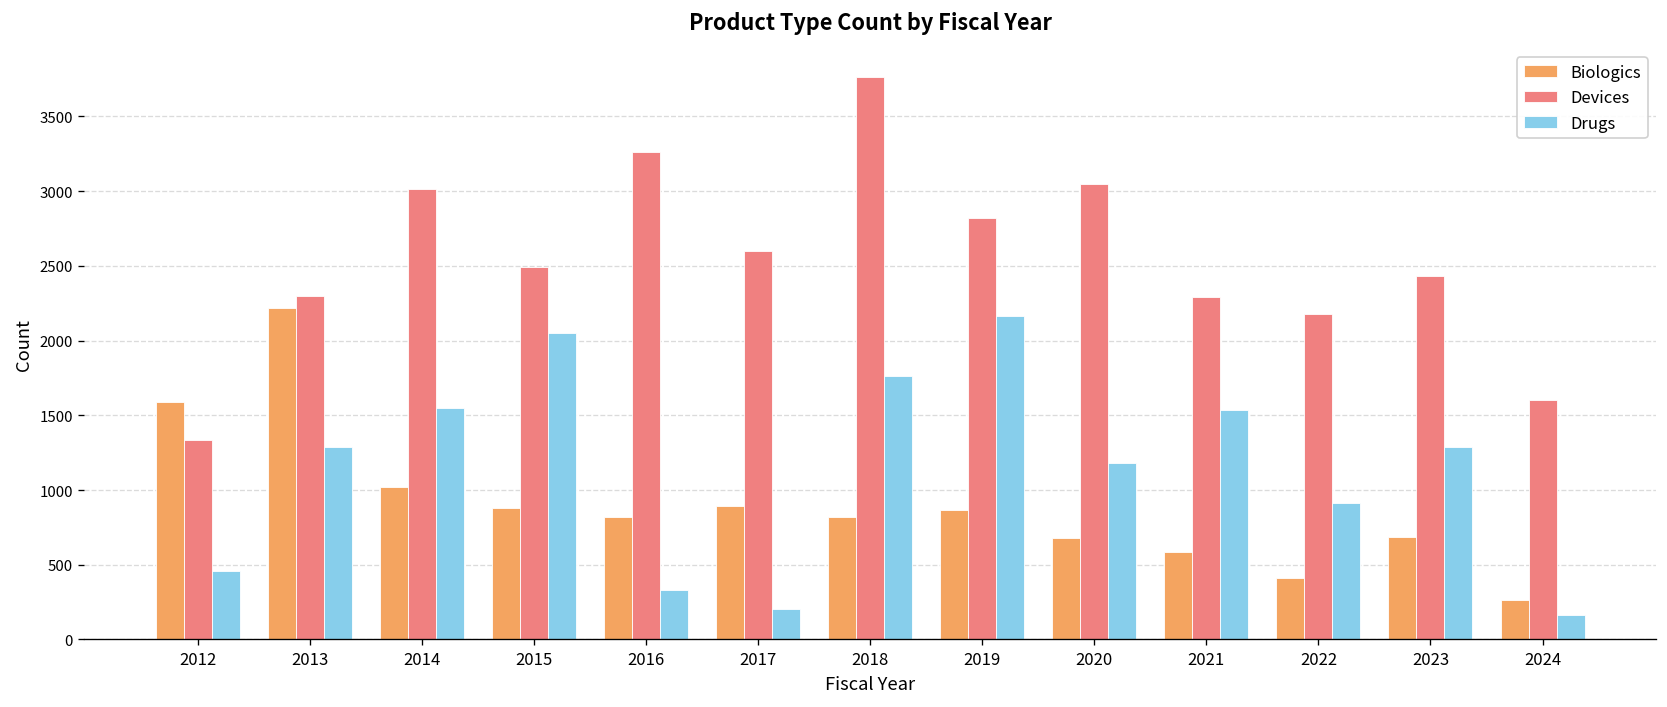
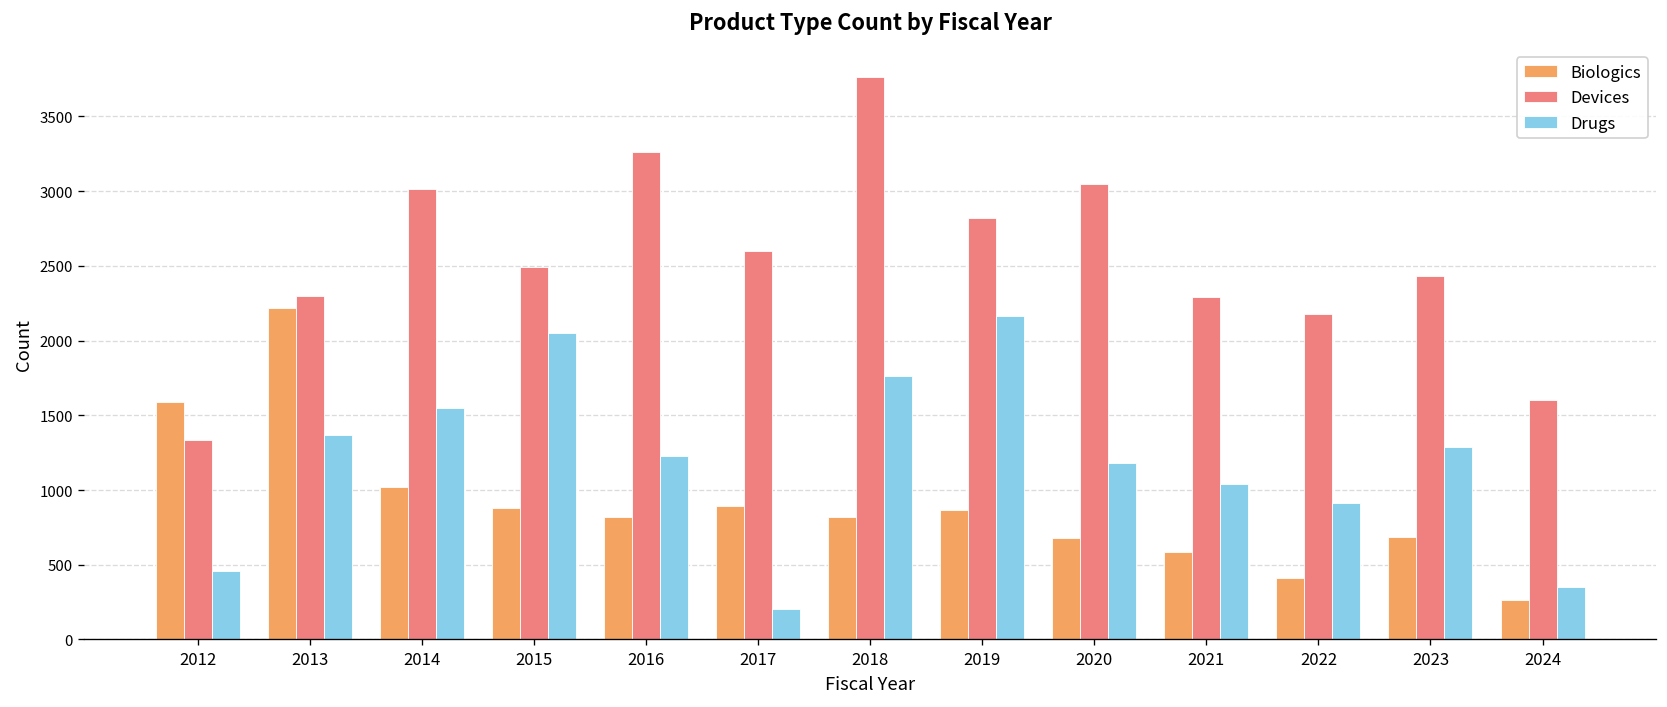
Drugs, 2013: 1290 -> 1370
Drugs, 2016: 330 -> 1230
Drugs, 2021: 1530 -> 1040
Drugs, 2024: 160 -> 350
